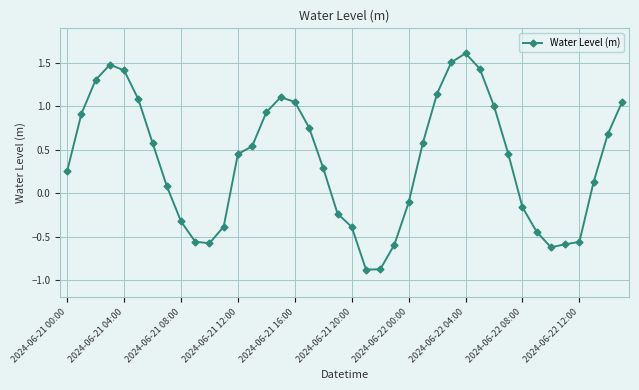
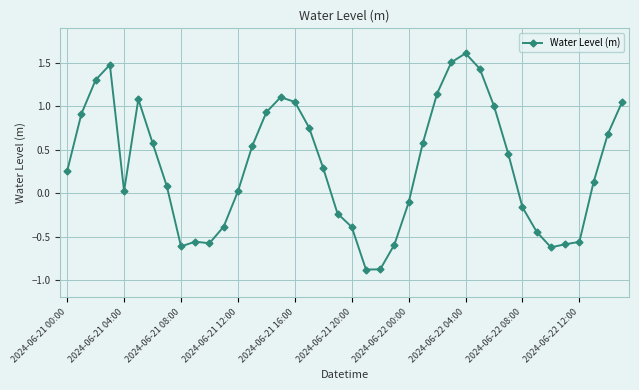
2024-06-21 04:00: 1.4 -> 0.0
2024-06-21 08:00: -0.3 -> -0.6
2024-06-21 12:00: 0.5 -> 0.0
